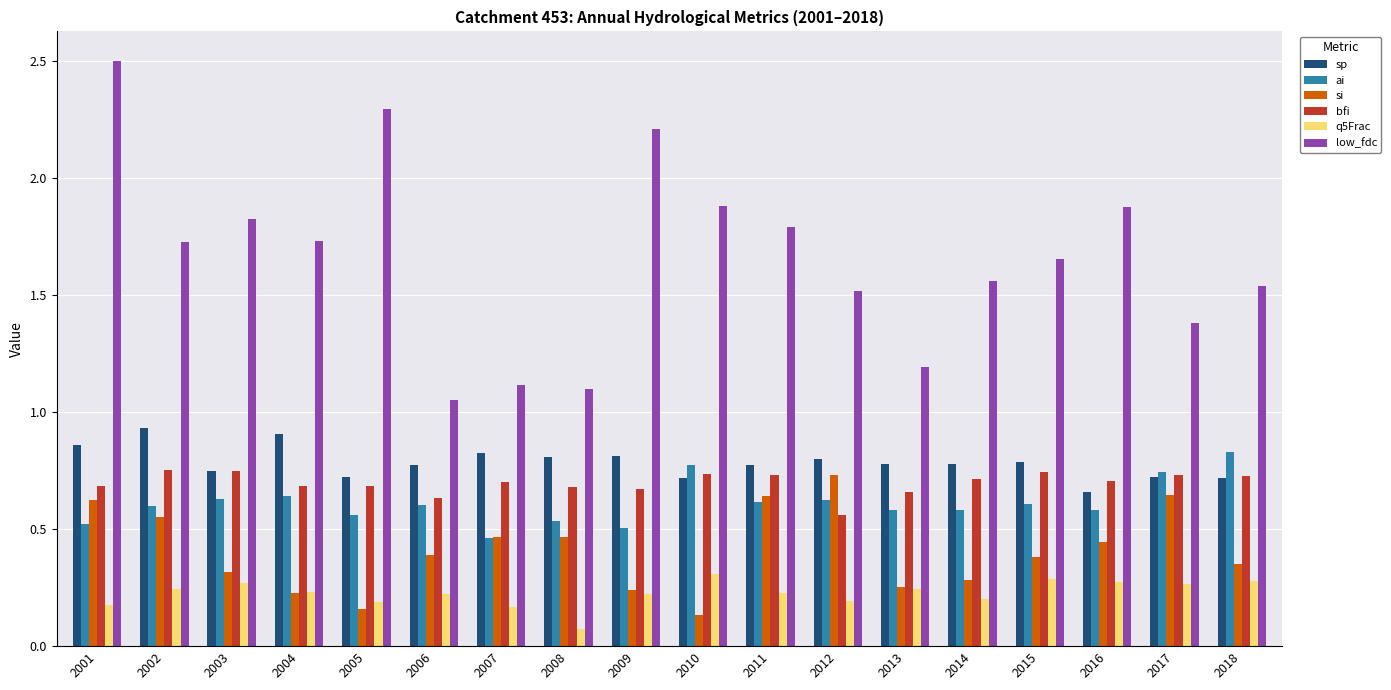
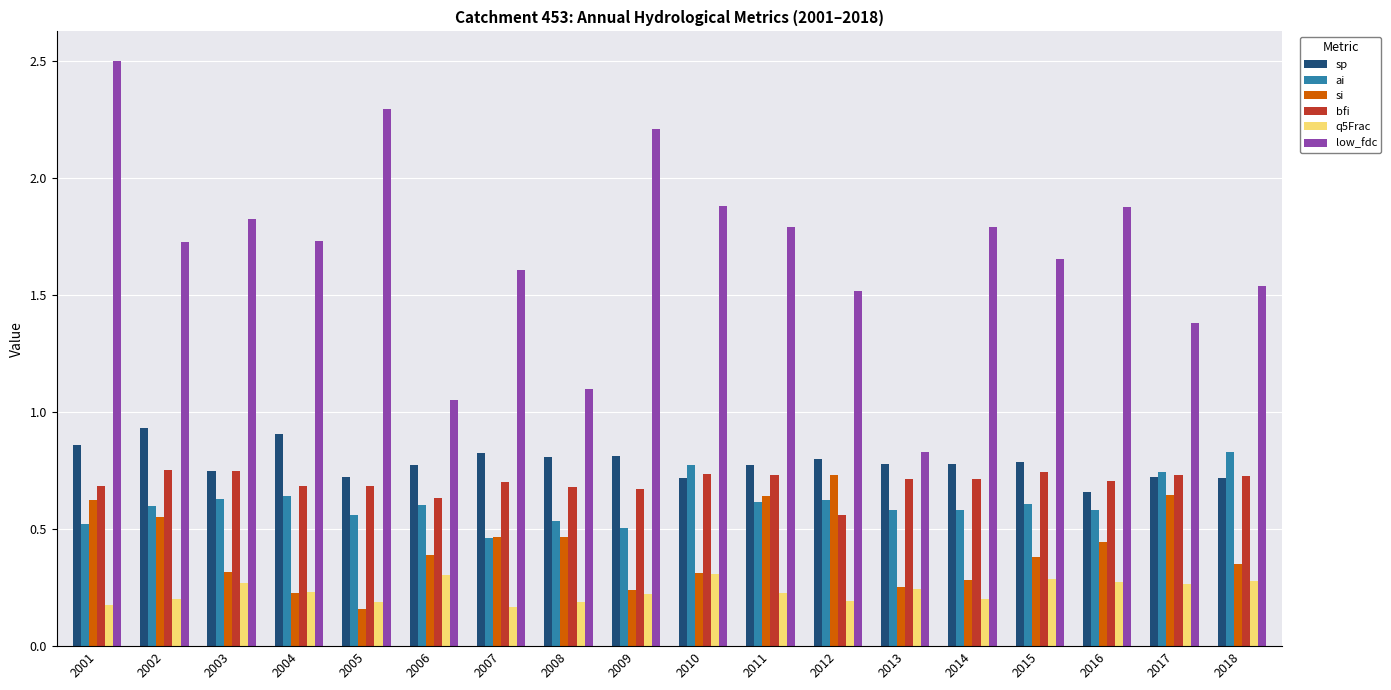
q5Frac, 2002: 0.24 -> 0.20
q5Frac, 2006: 0.22 -> 0.30
low_fdc, 2007: 1.12 -> 1.61
q5Frac, 2008: 0.07 -> 0.19
si, 2010: 0.13 -> 0.31
bfi, 2013: 0.66 -> 0.71
low_fdc, 2013: 1.19 -> 0.83
low_fdc, 2014: 1.56 -> 1.79
